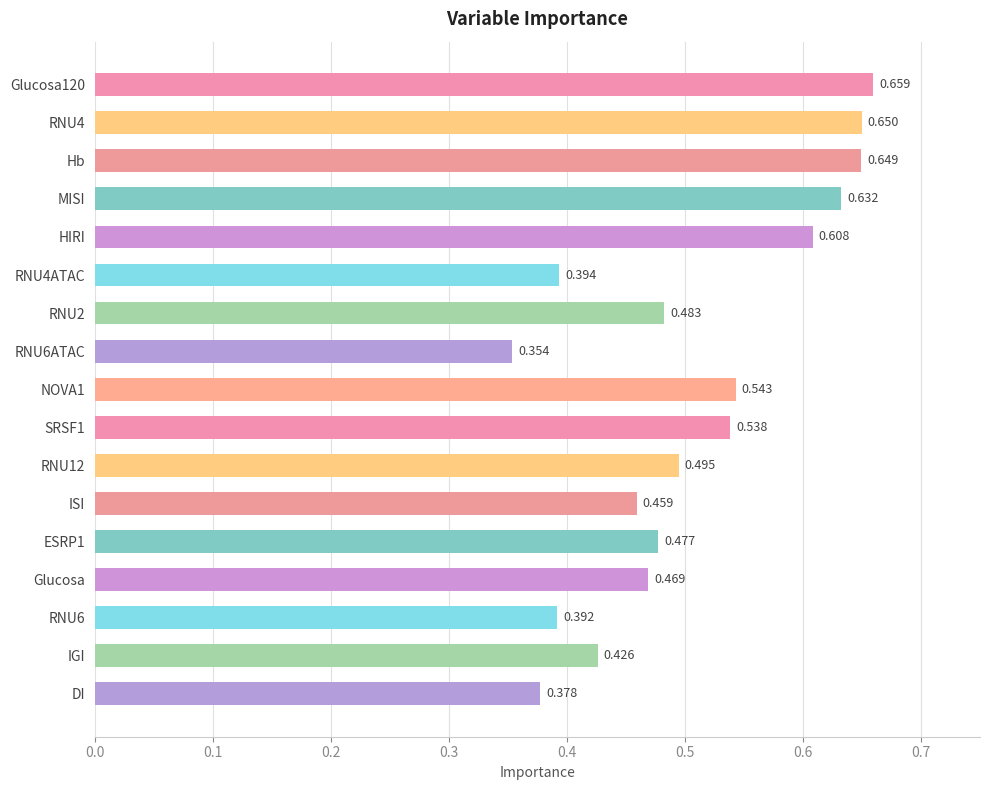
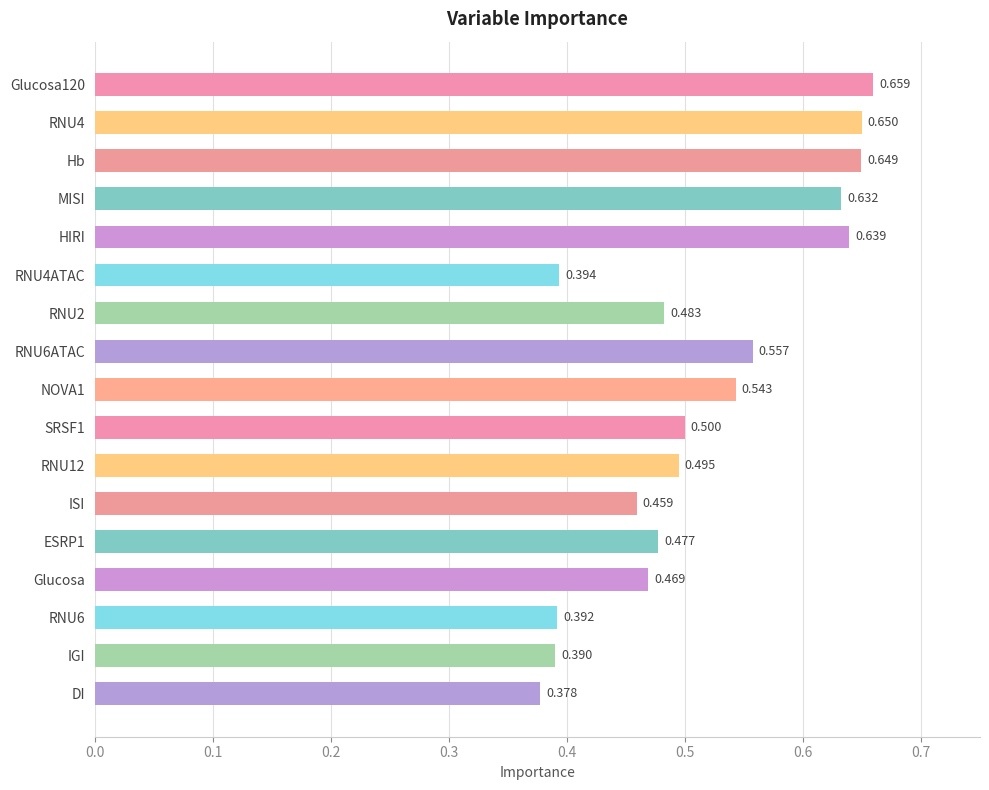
HIRI: 0.608 -> 0.639
RNU6ATAC: 0.354 -> 0.557
SRSF1: 0.538 -> 0.500
IGI: 0.426 -> 0.390
